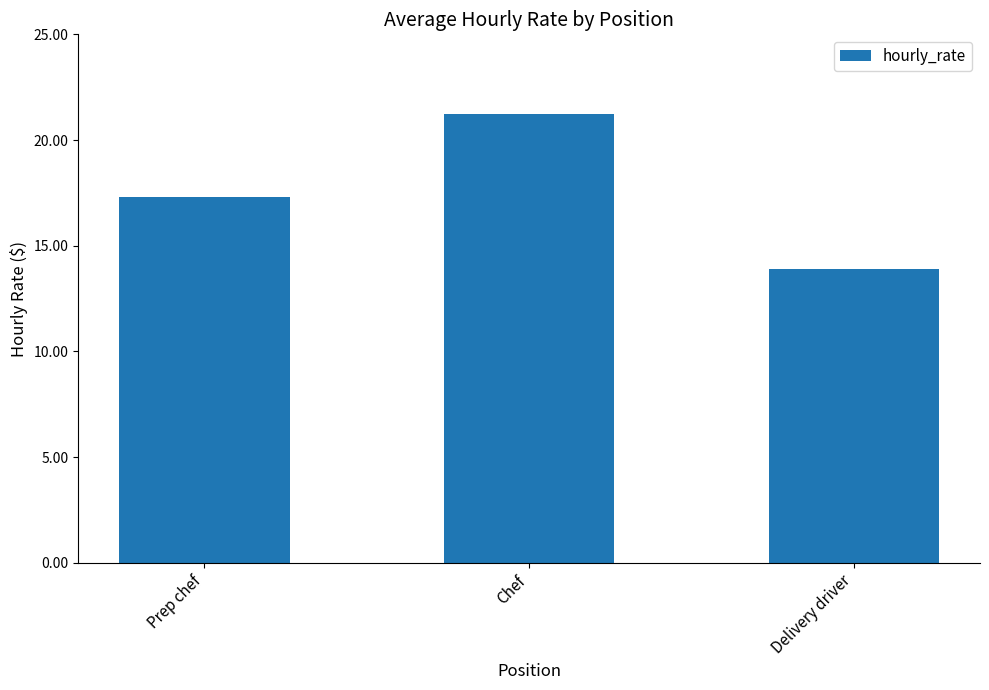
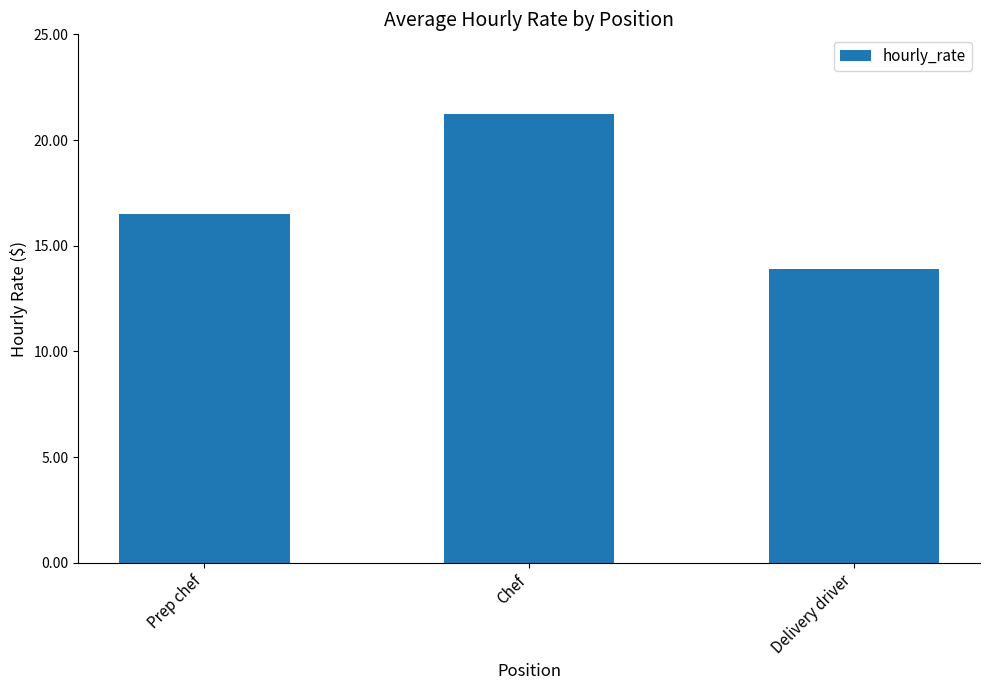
Prep chef: 17.3 -> 16.5
